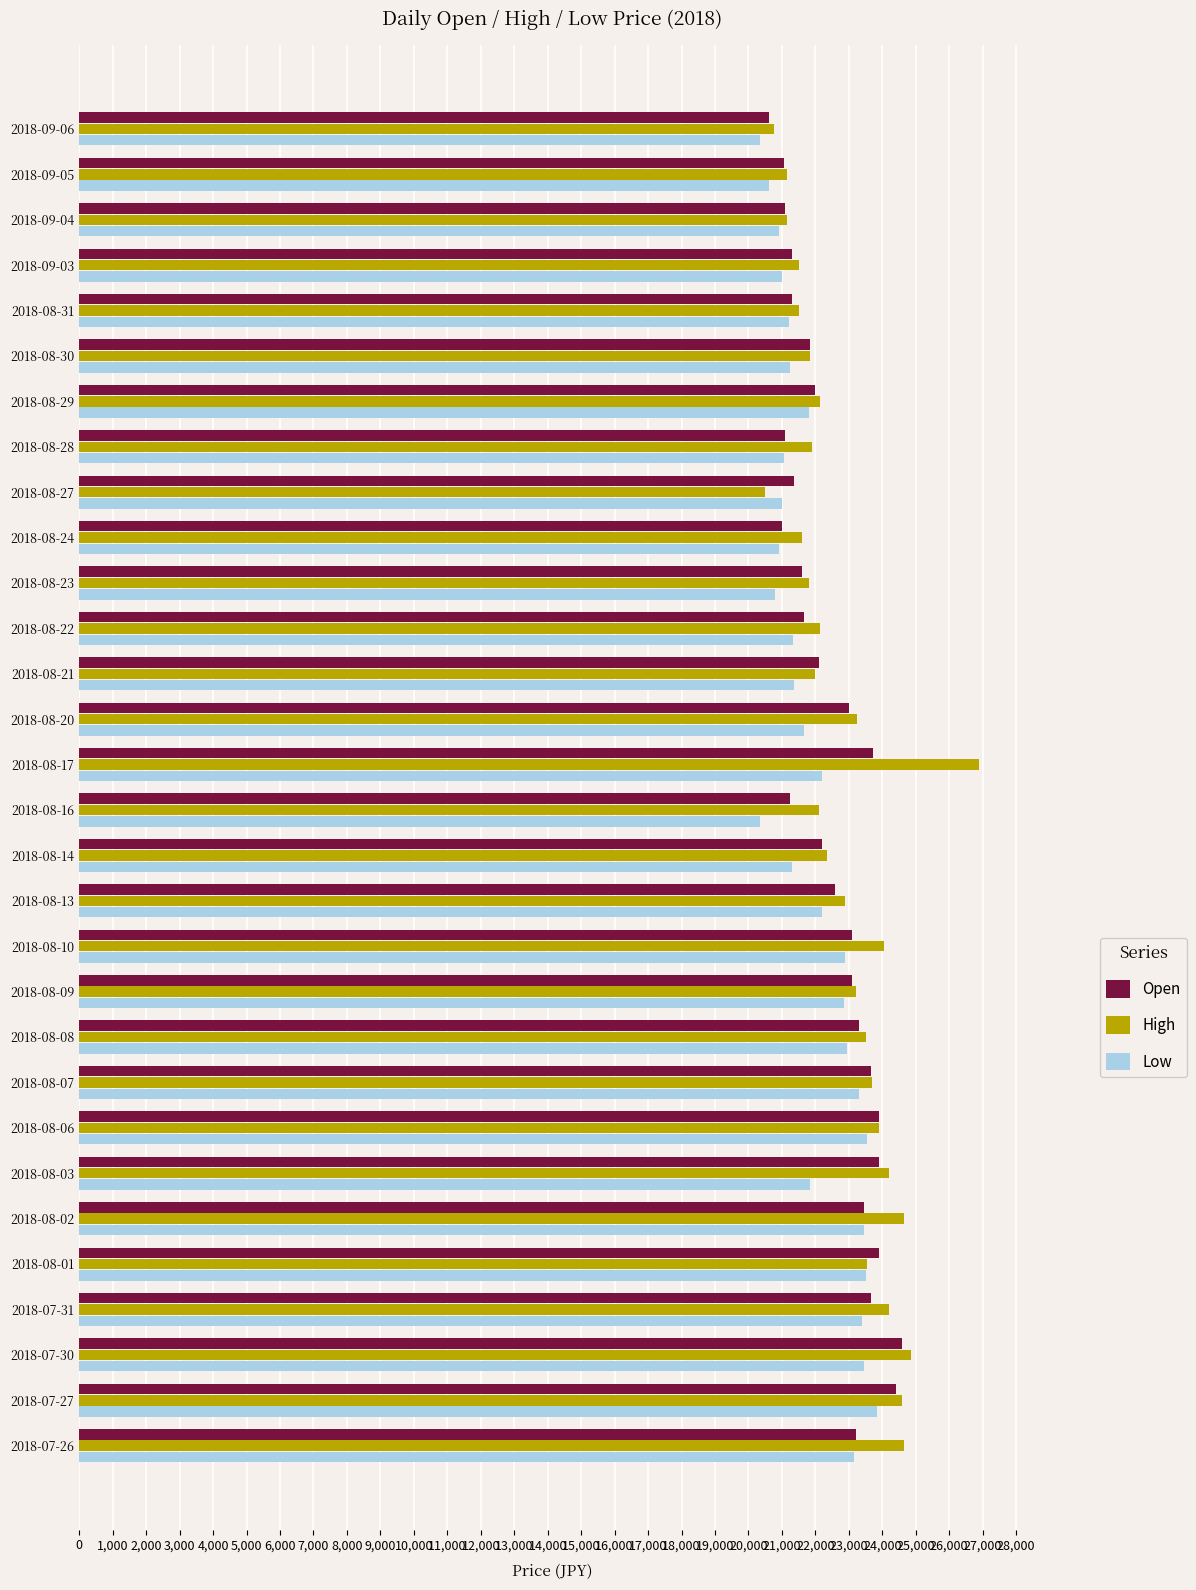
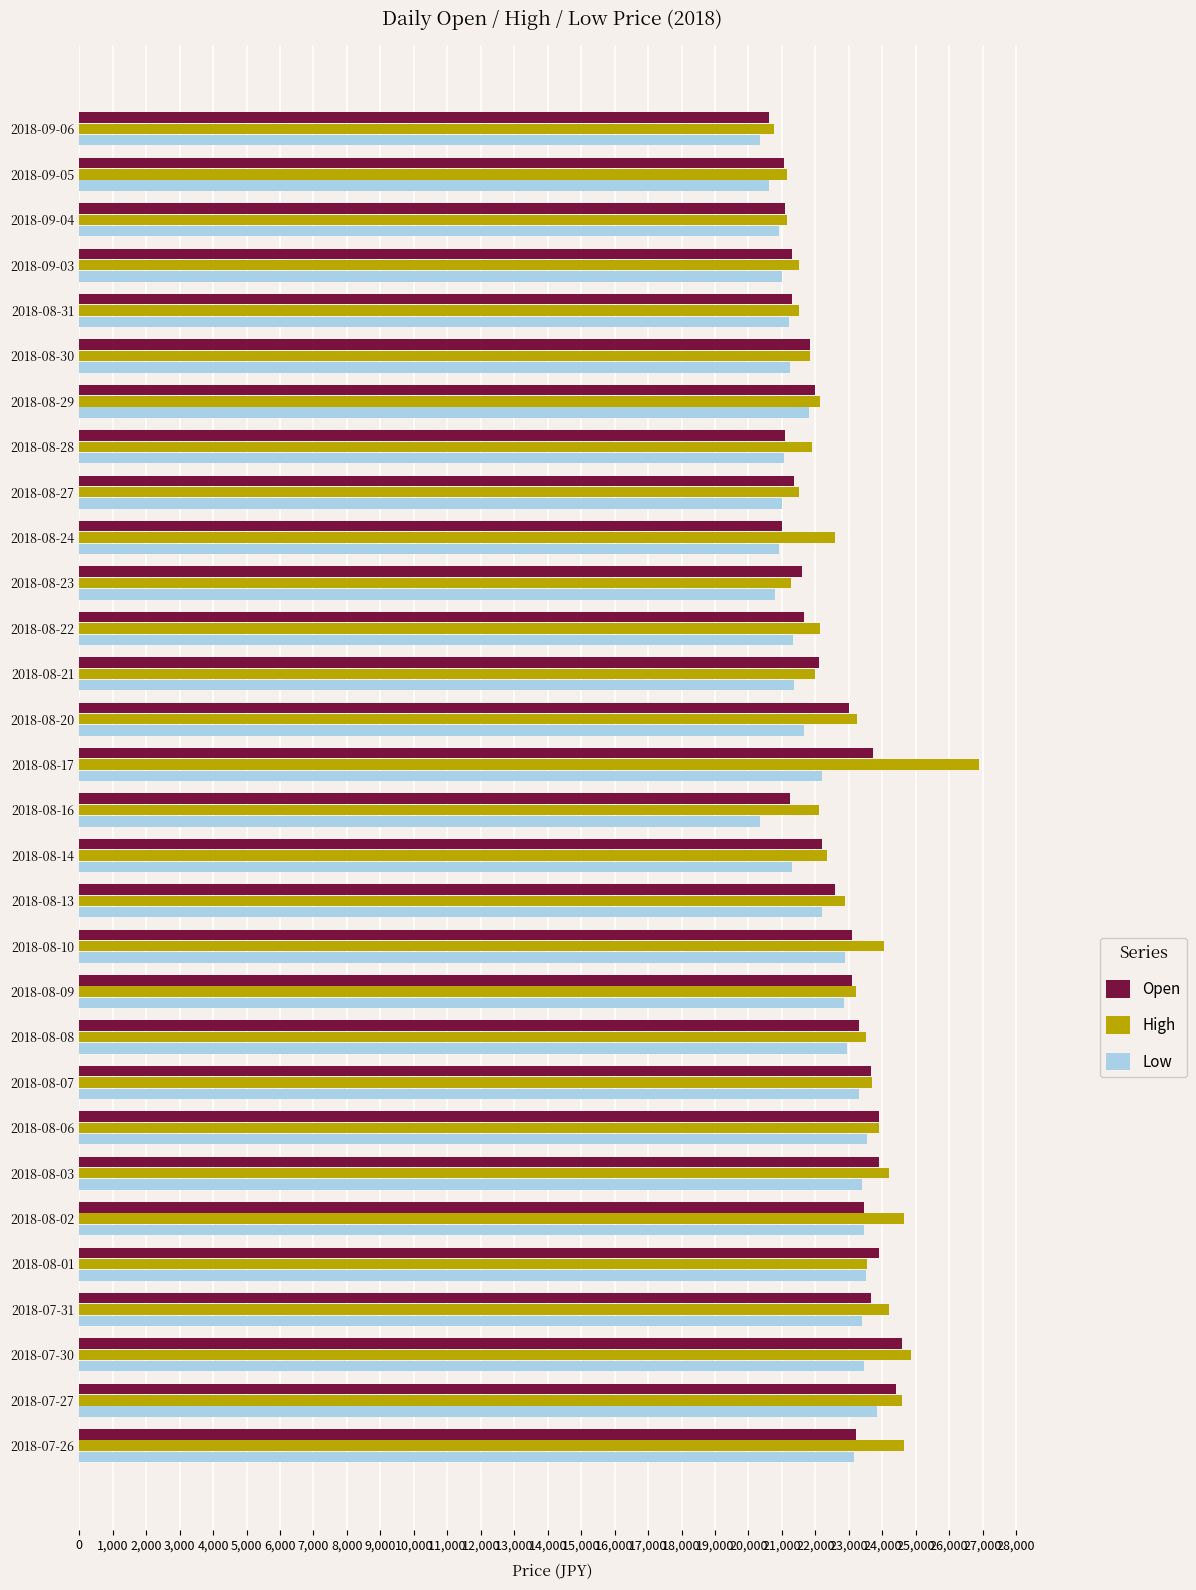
High, 2018-08-27: 20,500 -> 21,500
High, 2018-08-24: 21,600 -> 22,600
High, 2018-08-23: 21,800 -> 21,300
Low, 2018-08-03: 21,800 -> 23,400
